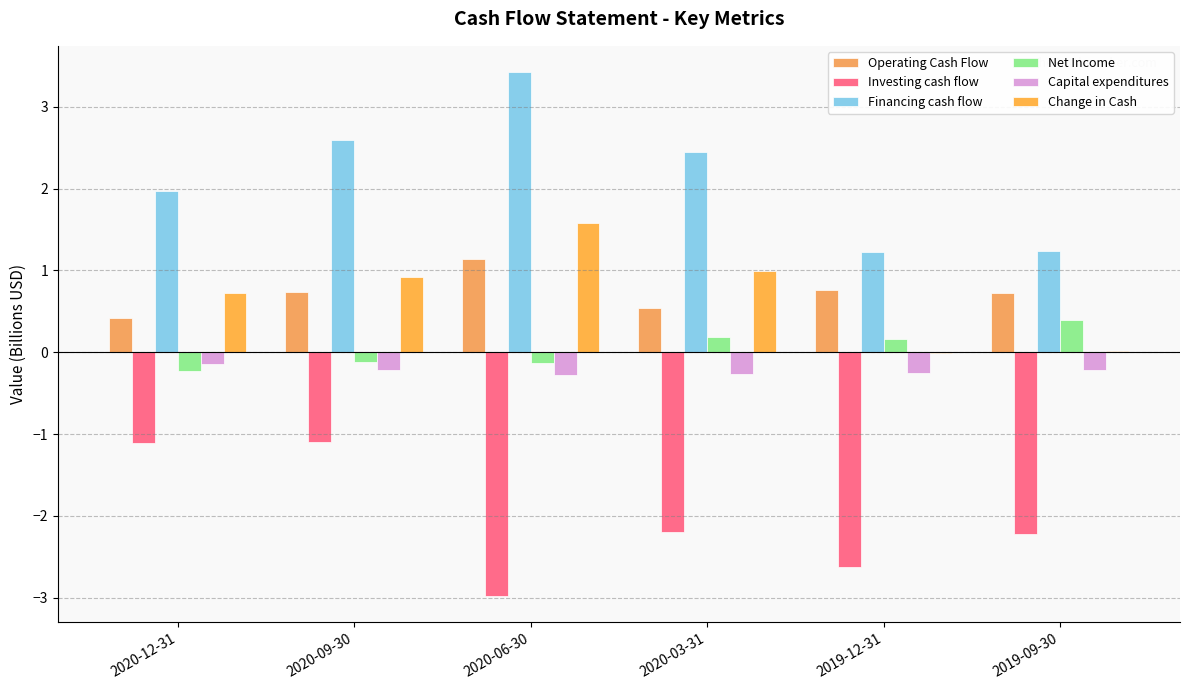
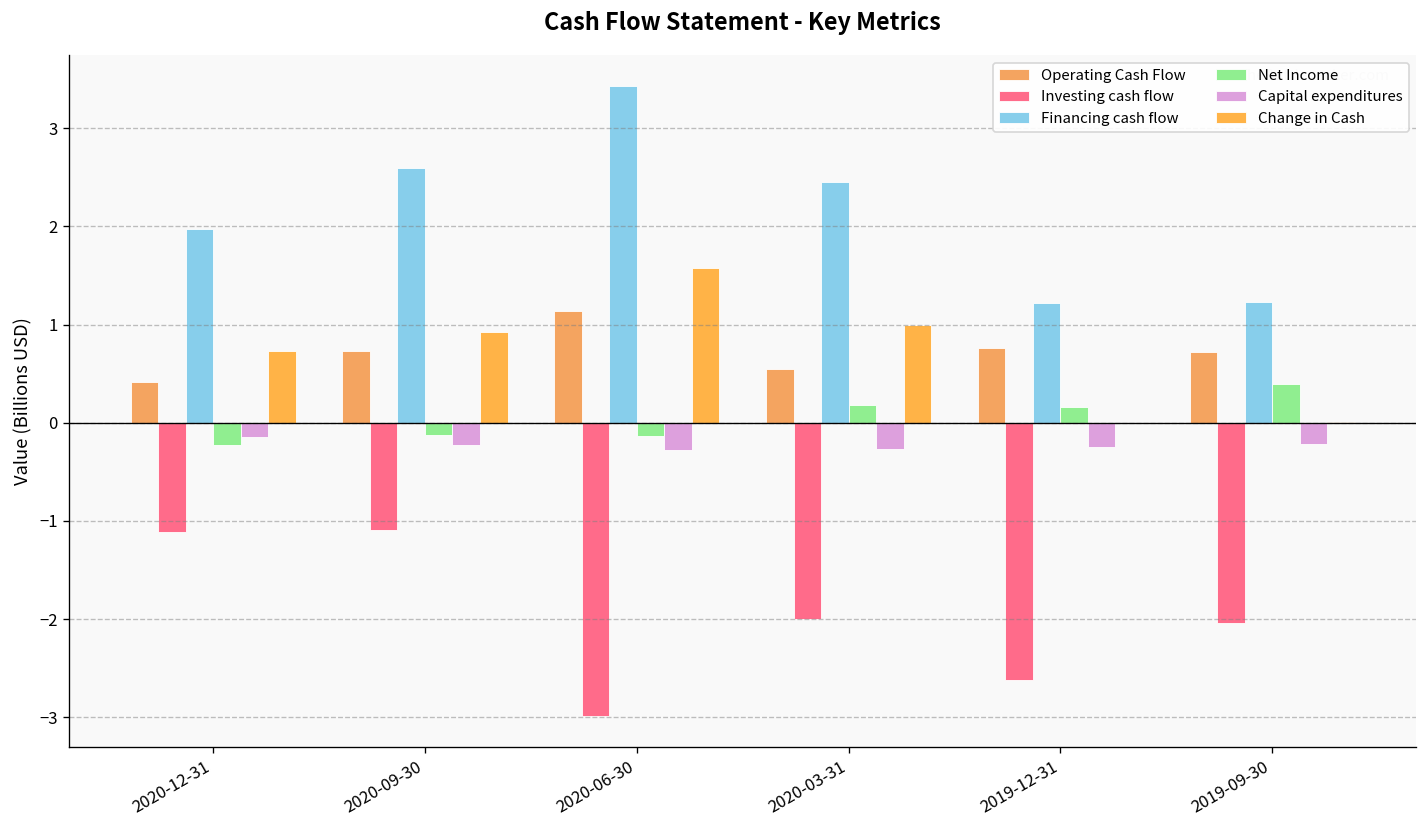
Investing cash flow, 2020-03-31: -2.2 -> -2.0
Investing cash flow, 2019-09-30: -2.2 -> -2.0
